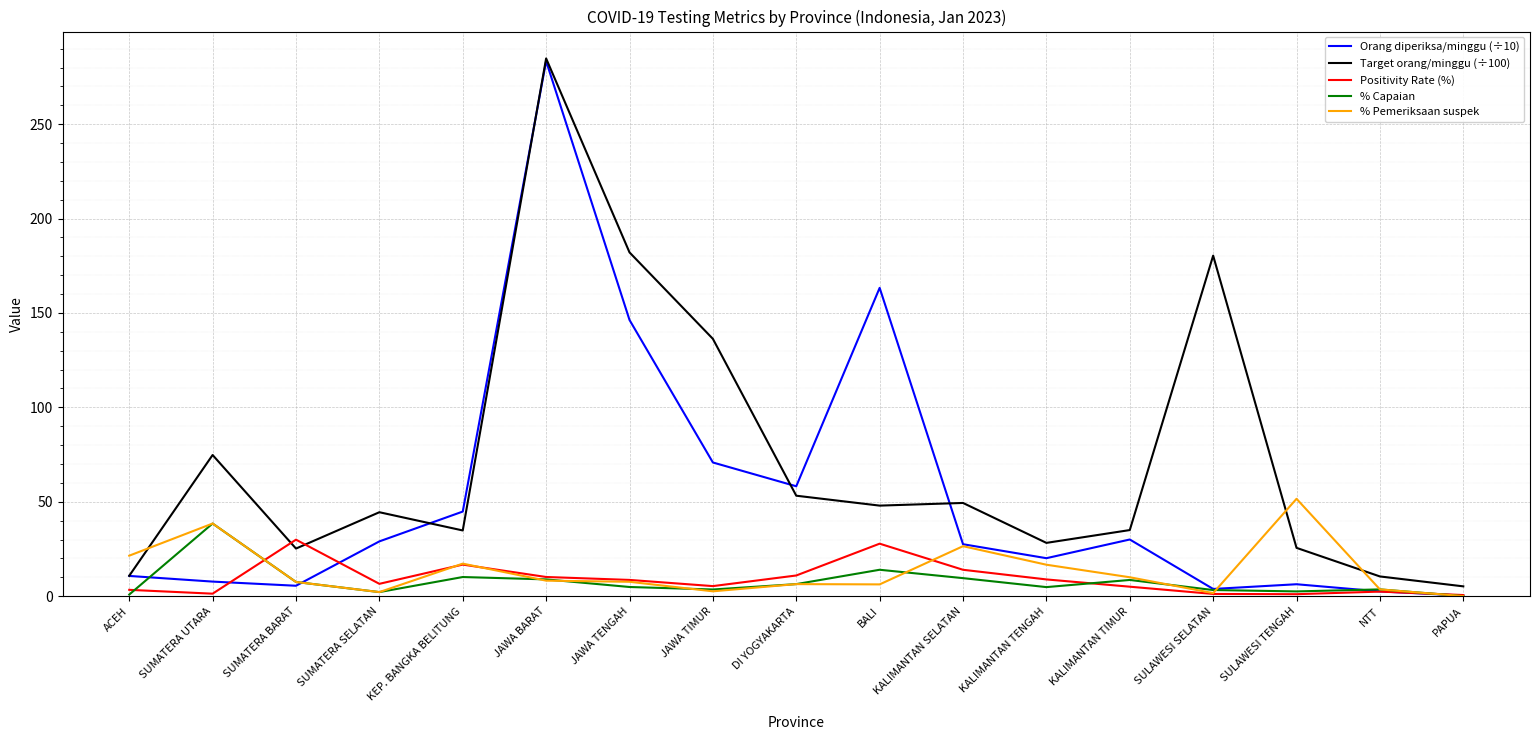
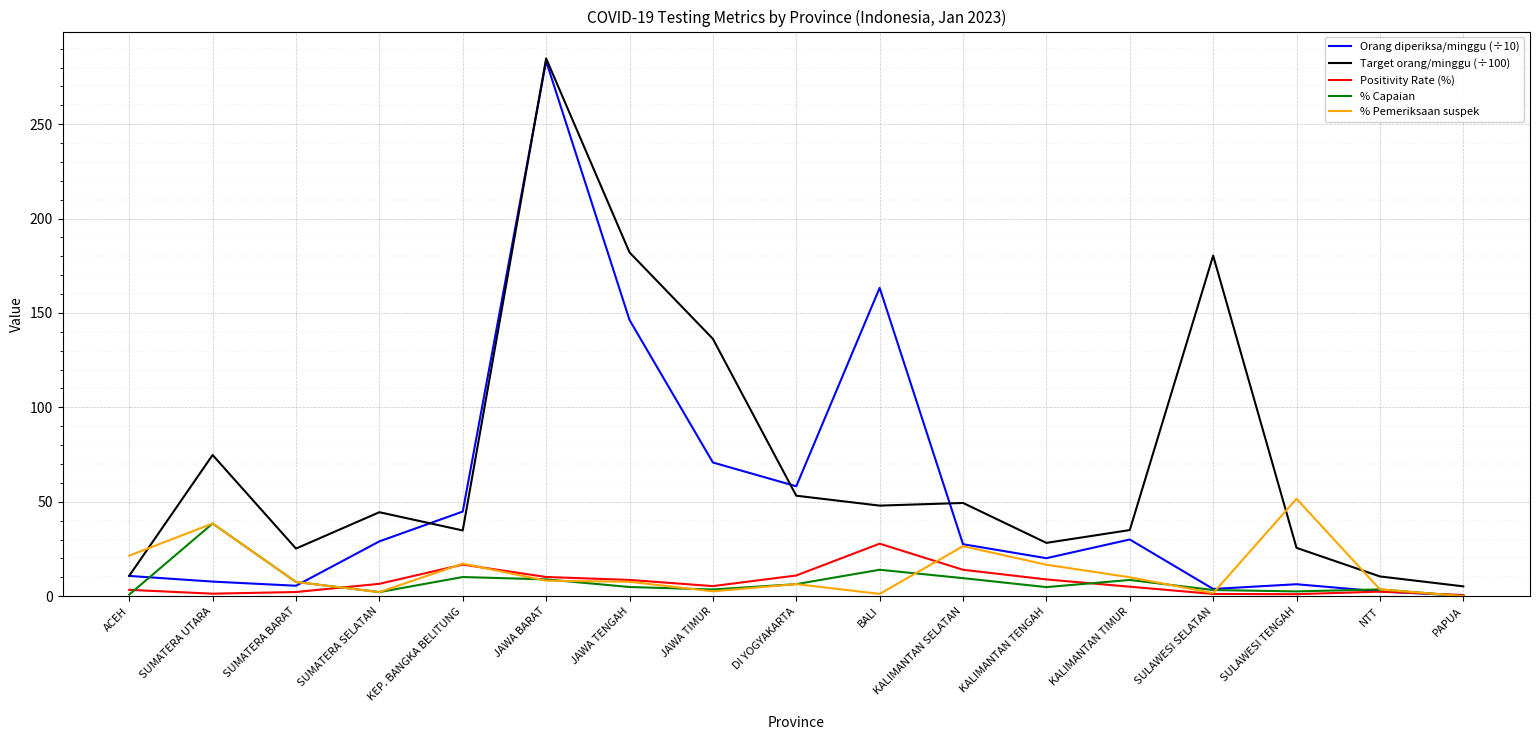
Positivity Rate (%), SUMATERA BARAT: 30 -> 2
% Pemeriksaan suspek, BALI: 6 -> 1
